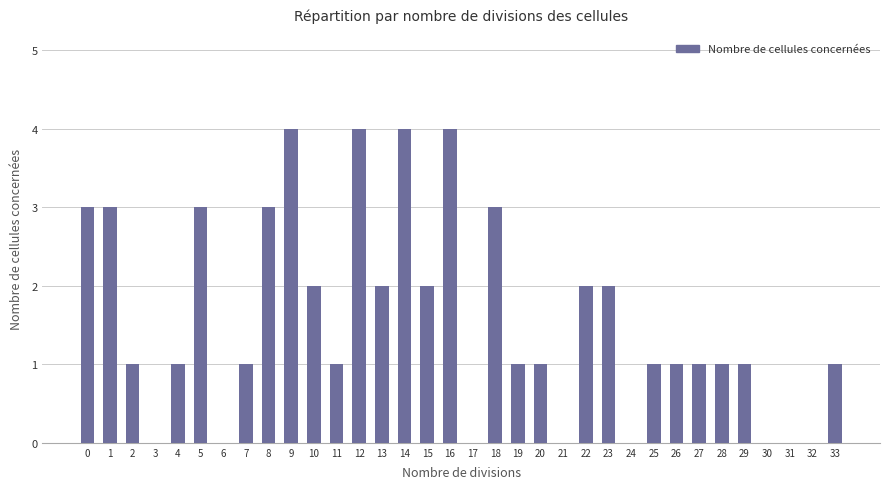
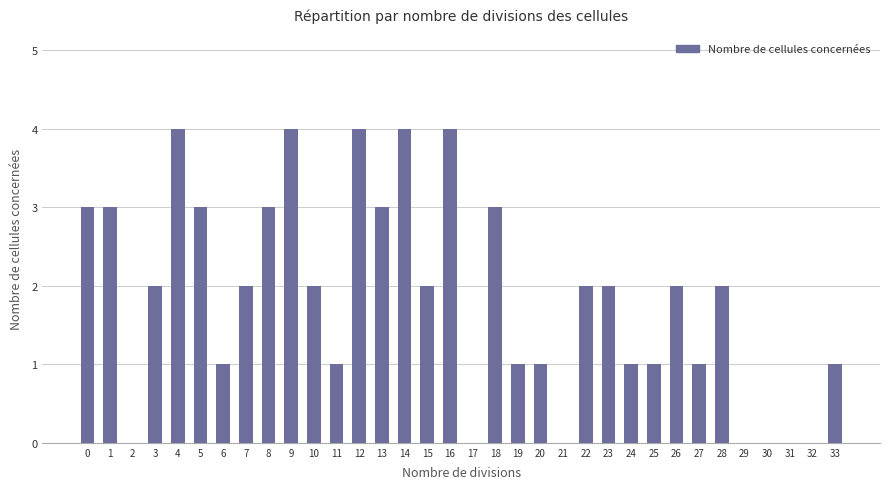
2: 1 -> 0
3: 0 -> 2
4: 1 -> 4
6: 0 -> 1
7: 1 -> 2
13: 2 -> 3
24: 0 -> 1
26: 1 -> 2
28: 1 -> 2
29: 1 -> 0
